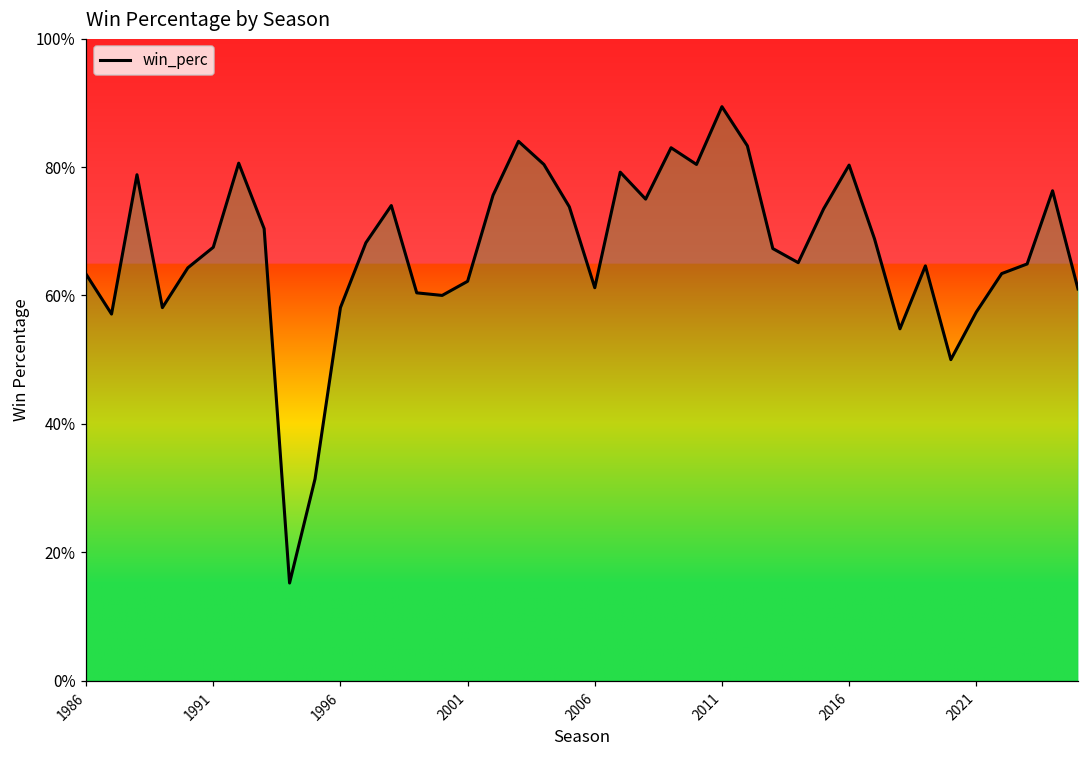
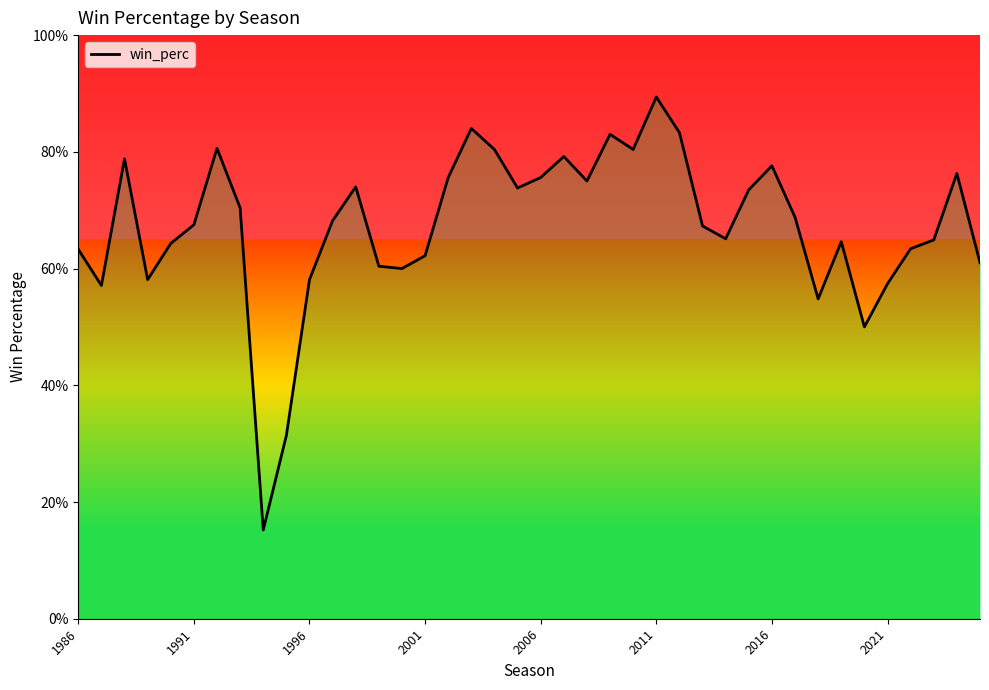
2006: 61% -> 76%
2016: 80% -> 78%
